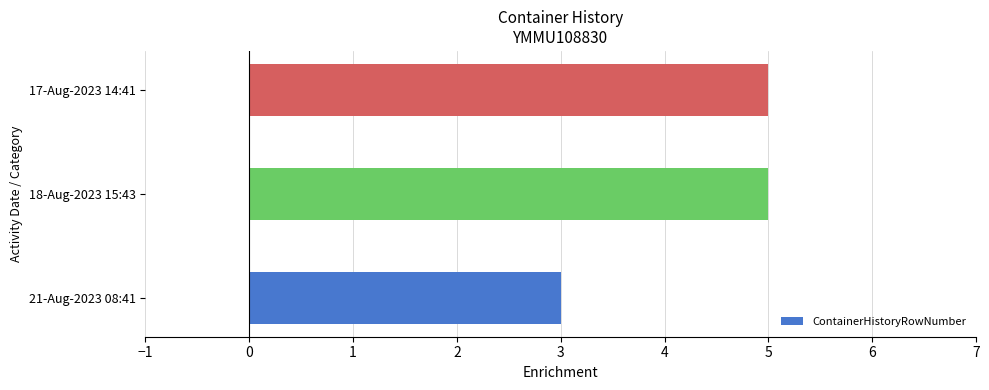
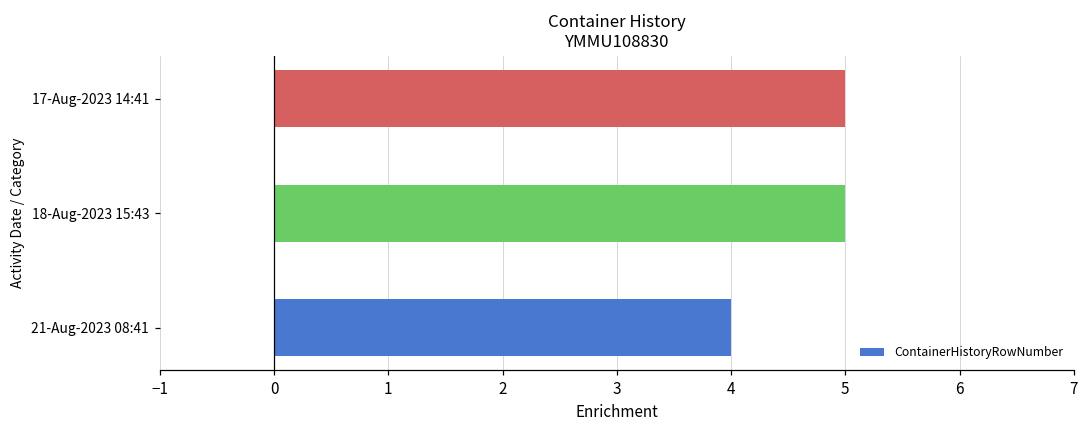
21-Aug-2023 08:41: 3 -> 4
